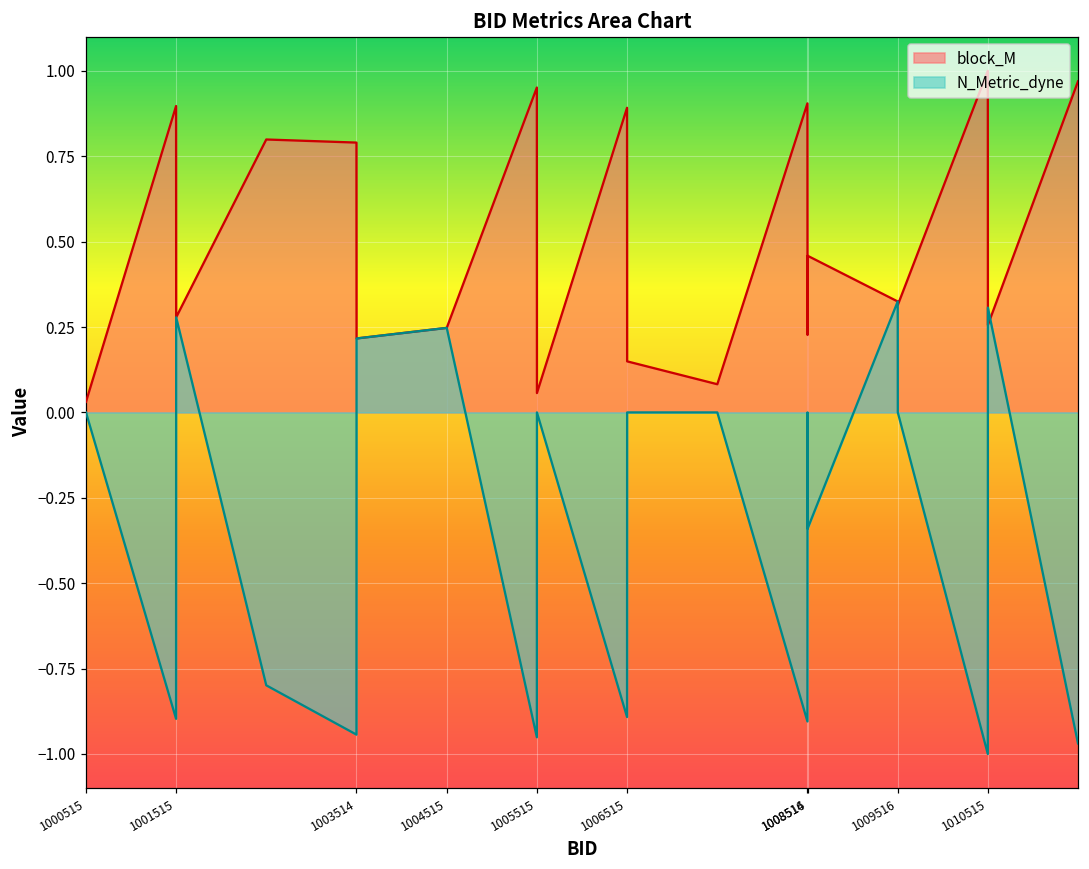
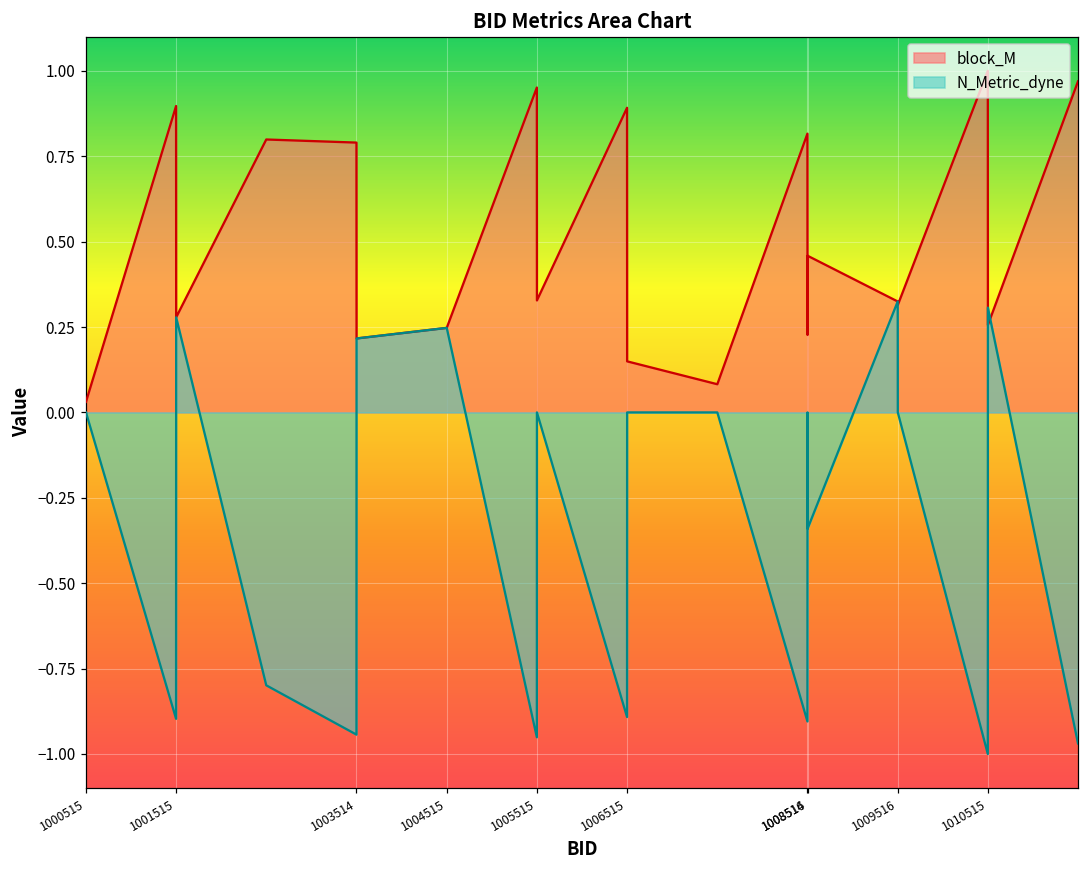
block_M, 1005515: 0.06 -> 0.33
block_M, 1008514: 0.90 -> 0.82
